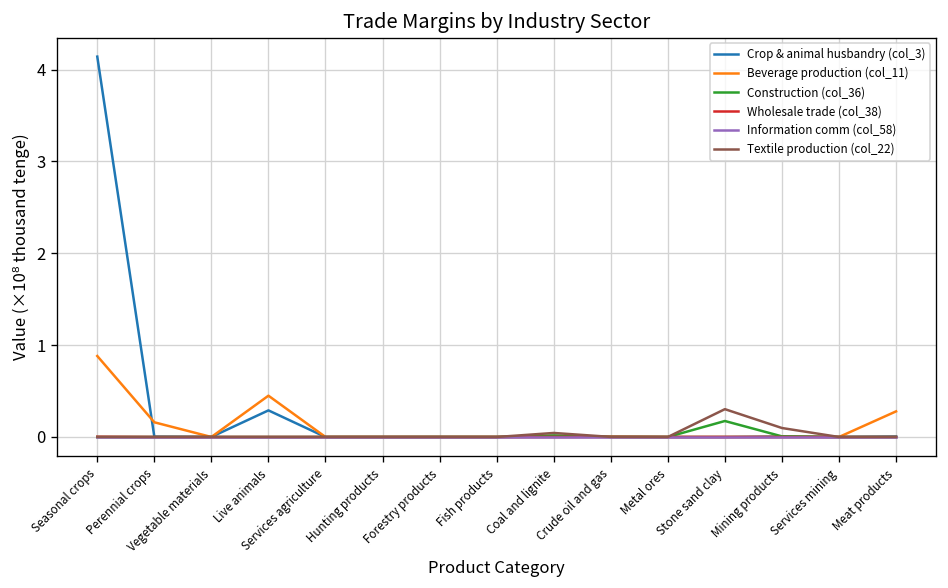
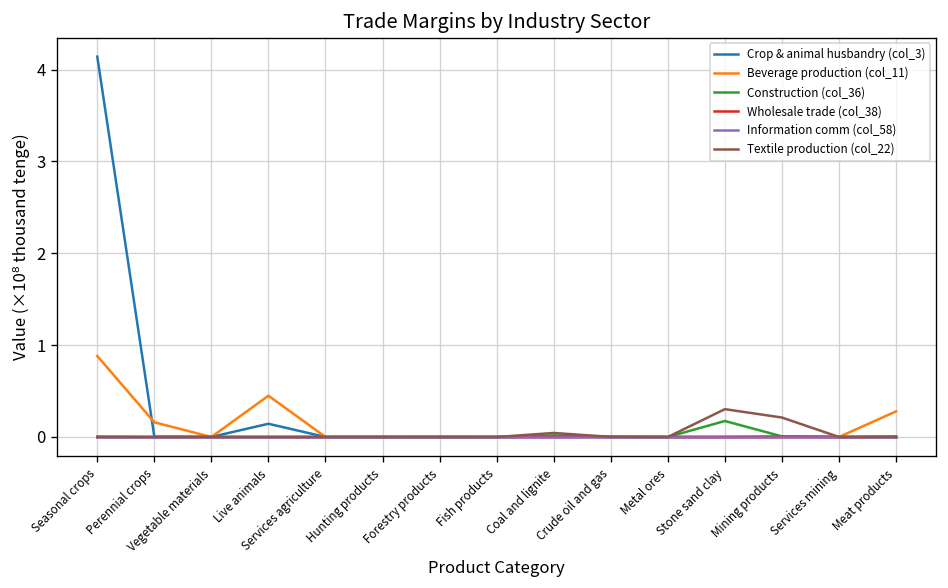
Crop & animal husbandry (col_3), Live animals: 0.3 -> 0.1
Textile production (col_22), Mining products: 0.1 -> 0.2
